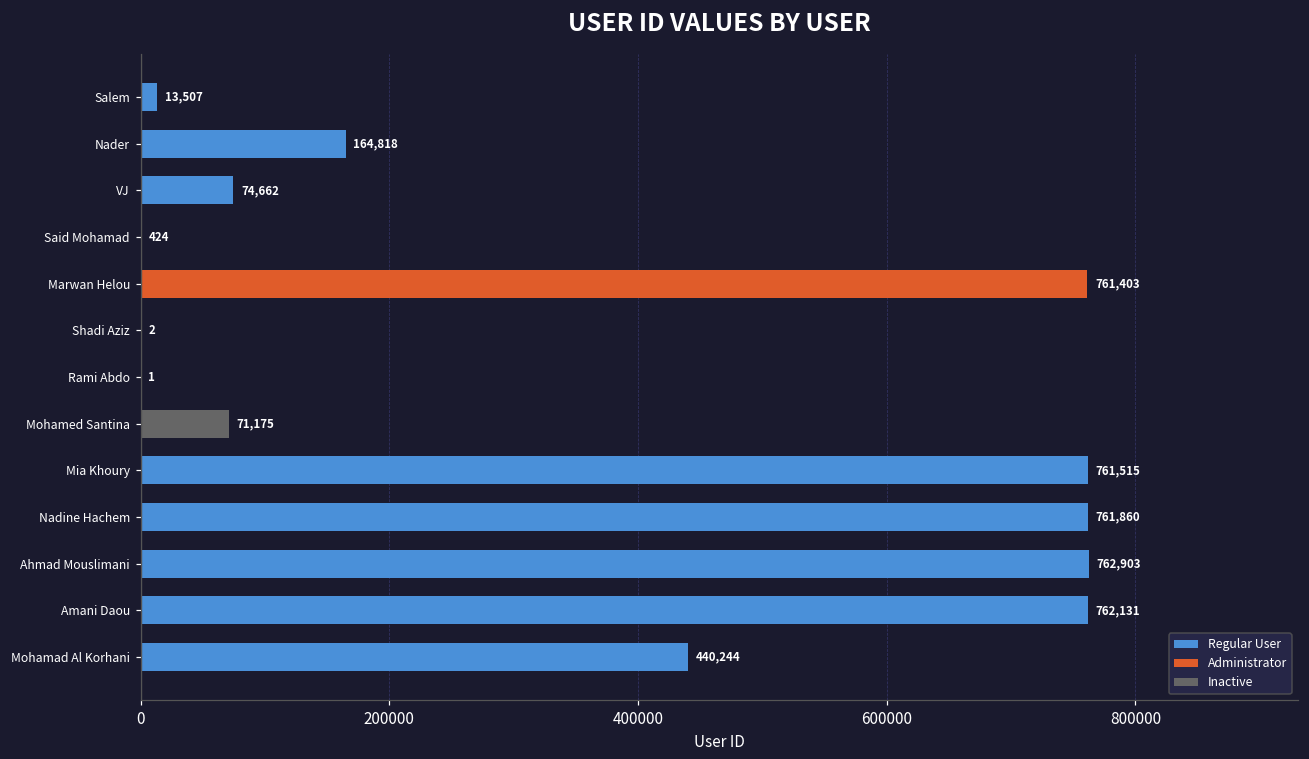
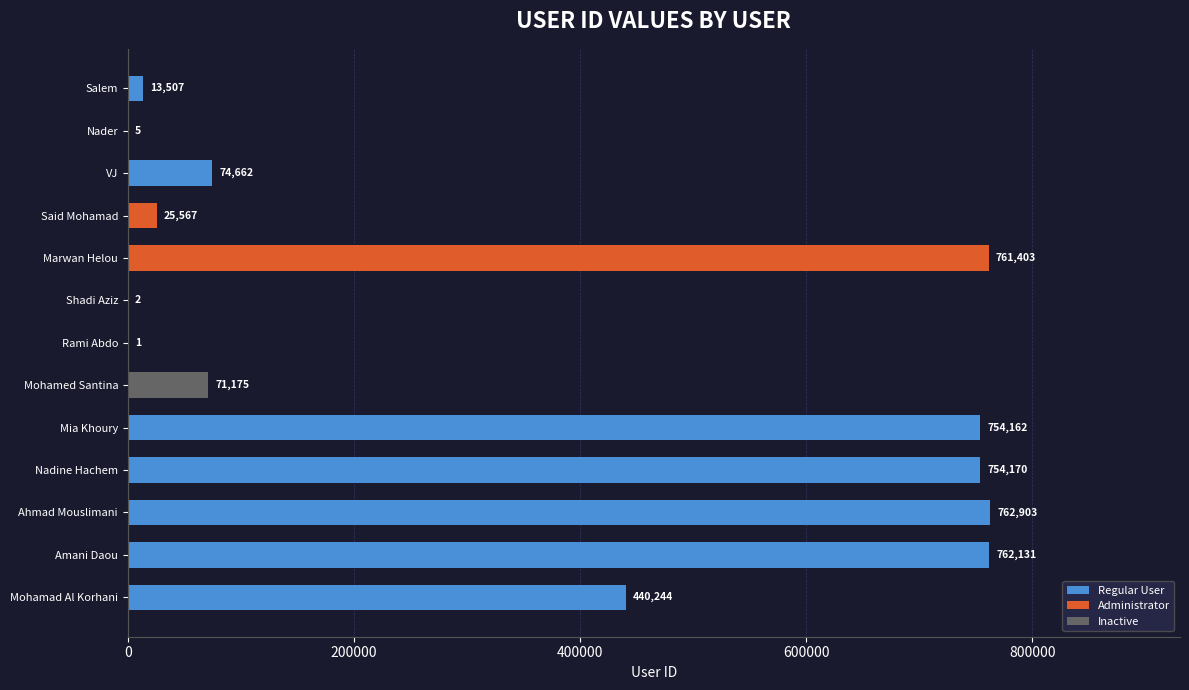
Regular User, Nader: 164,818 -> 5
Administrator, Said Mohamad: 424 -> 25,567
Regular User, Mia Khoury: 761,515 -> 754,162
Regular User, Nadine Hachem: 761,860 -> 754,170
